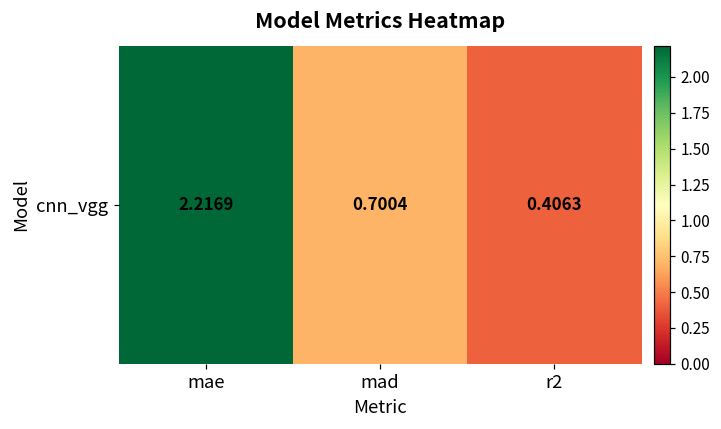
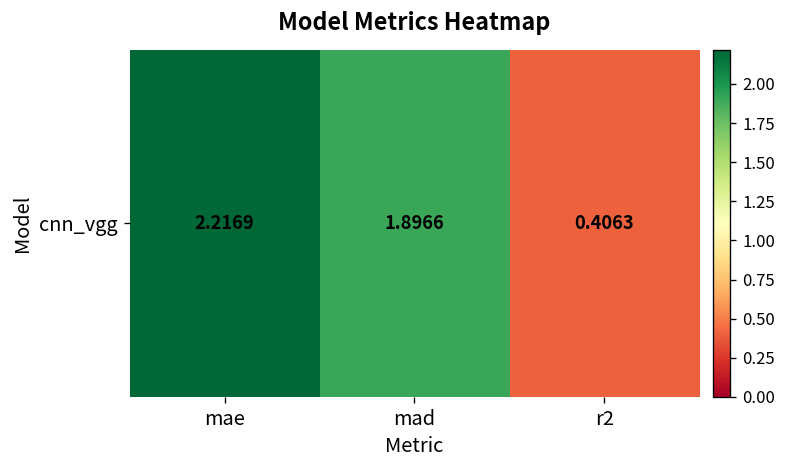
cnn_vgg, mad: 0.7004 -> 1.8966
